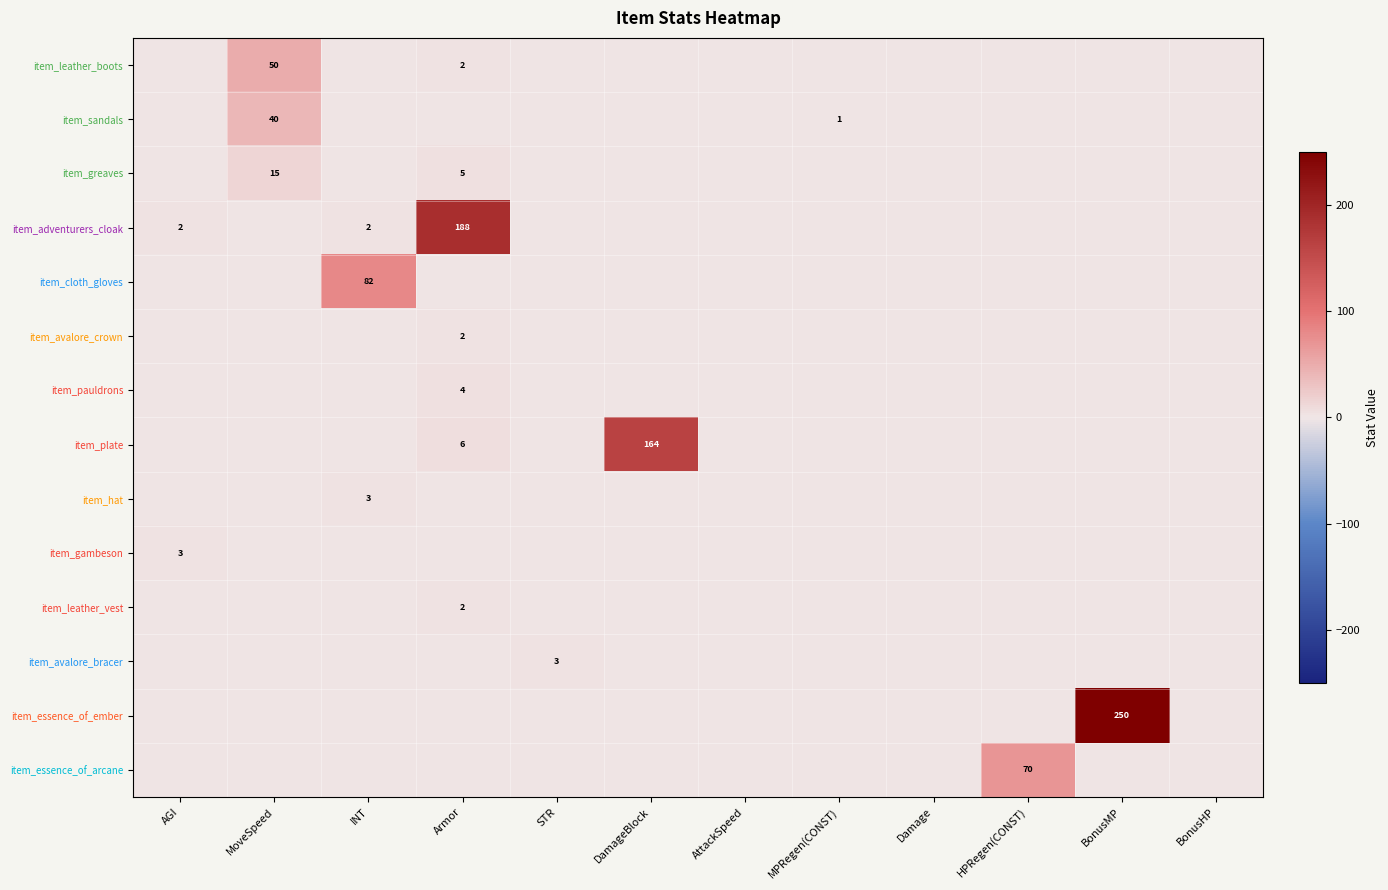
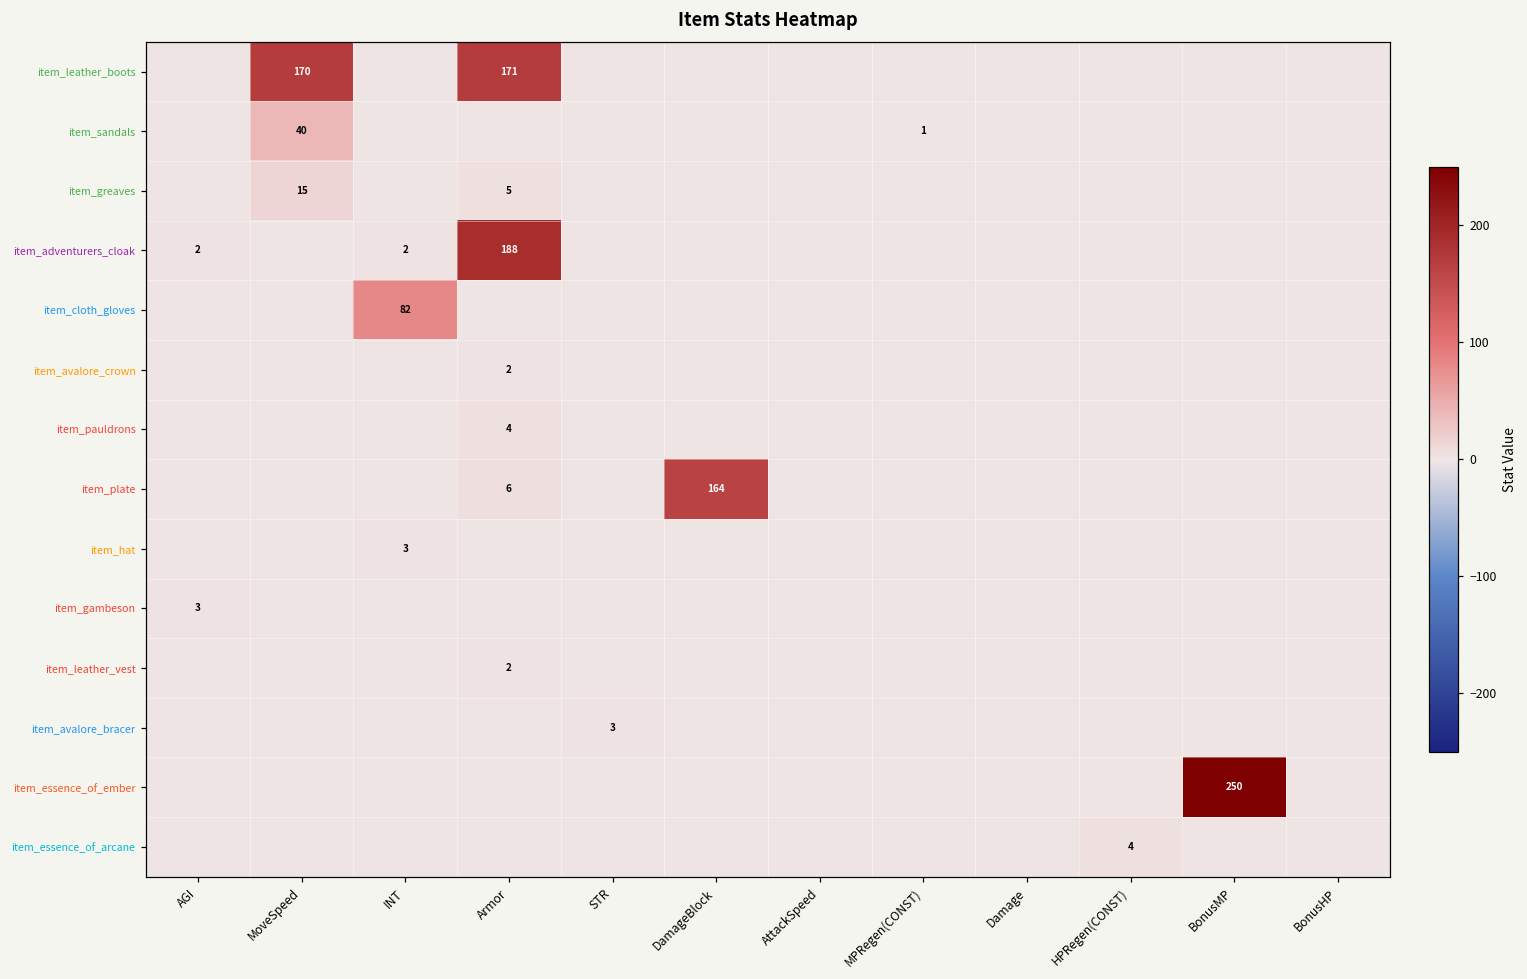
item_leather_boots, MoveSpeed: 50 -> 170
item_leather_boots, Armor: 2 -> 171
item_essence_of_arcane, HPRegen(CONST): 70 -> 4
